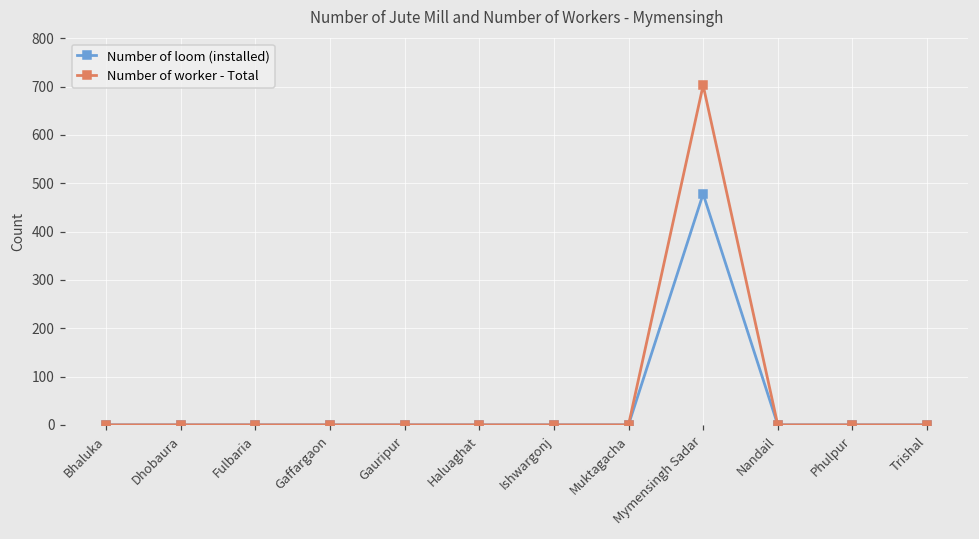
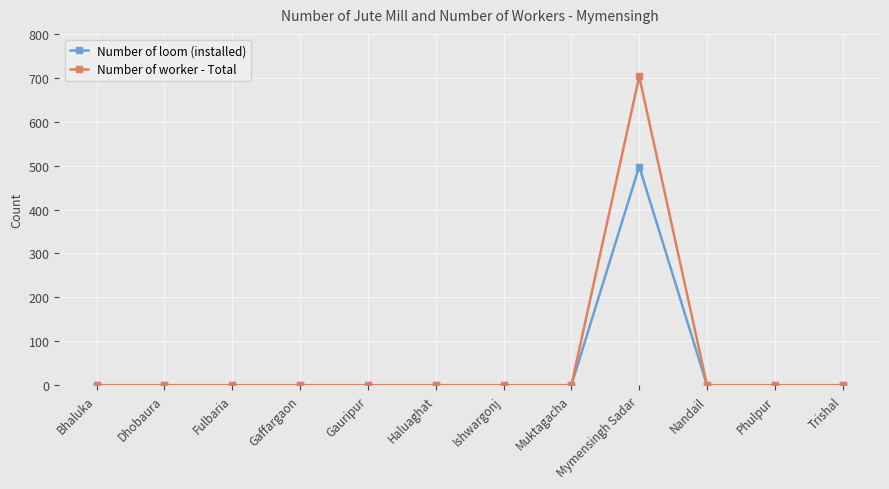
Number of loom (installed), Mymensingh Sadar: 480 -> 500
